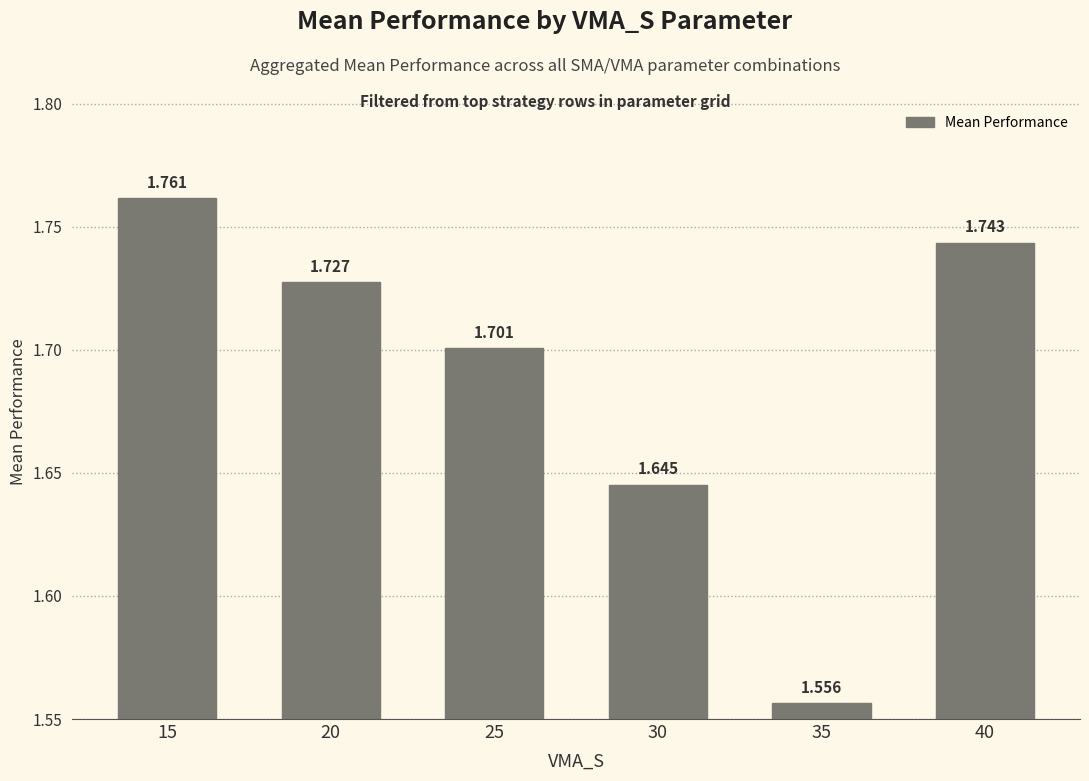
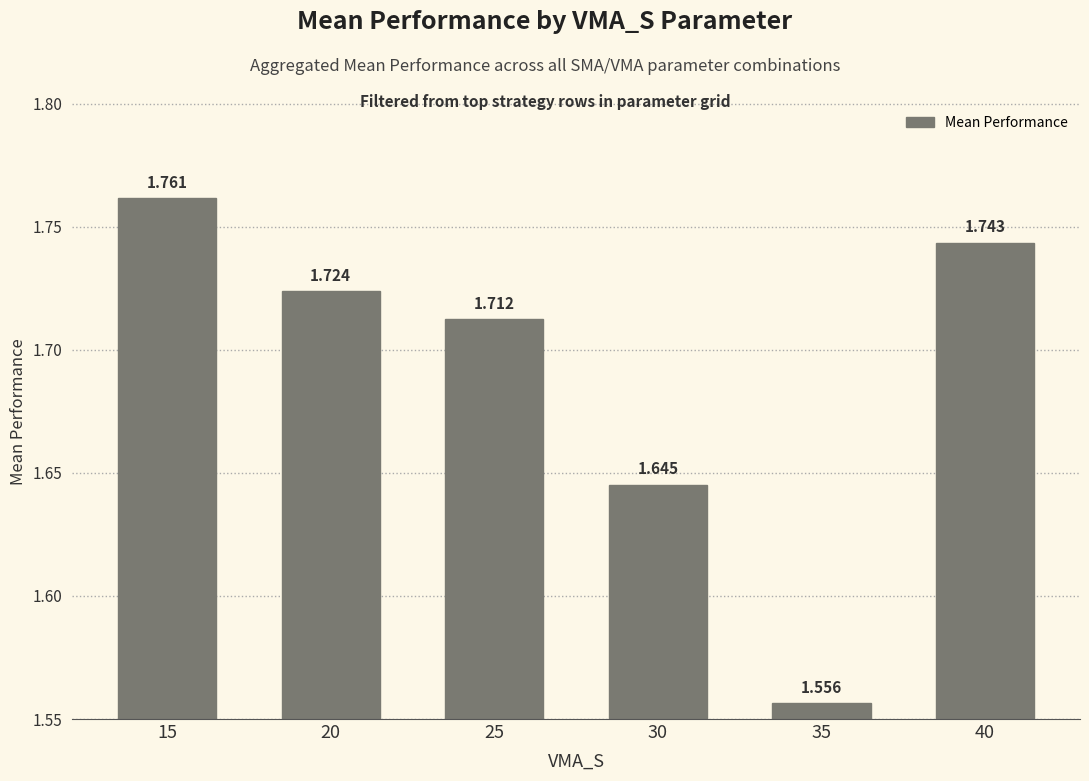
20: 1.727 -> 1.724
25: 1.701 -> 1.712
